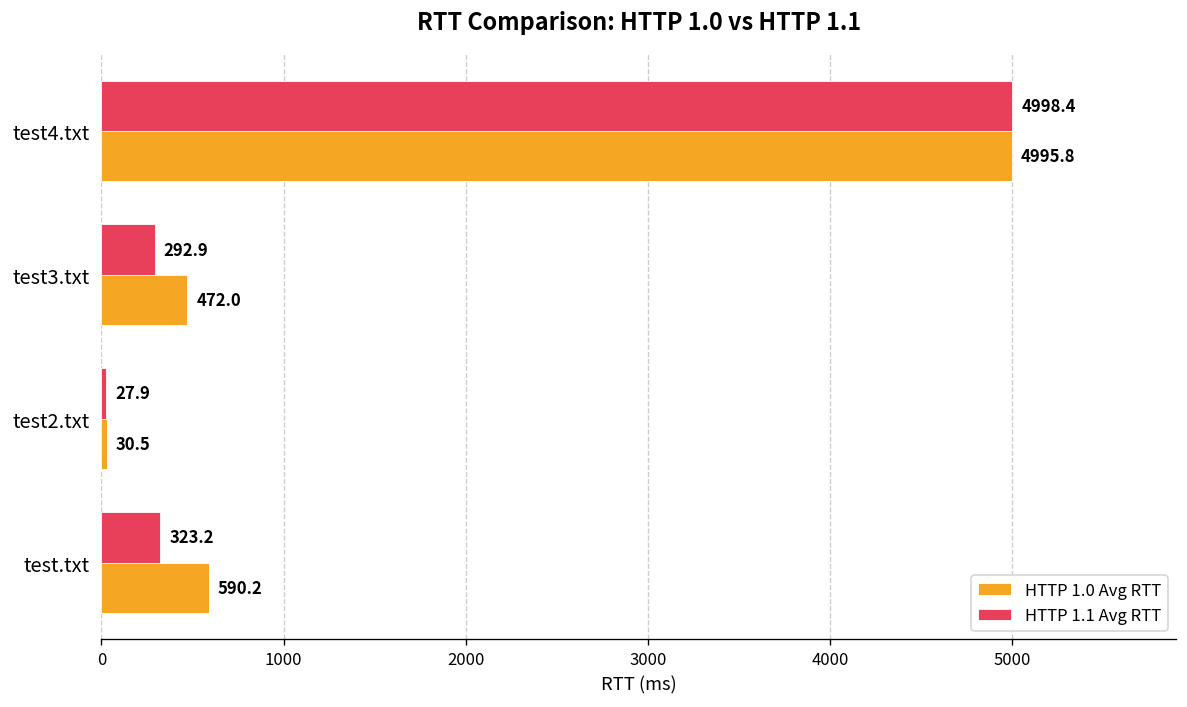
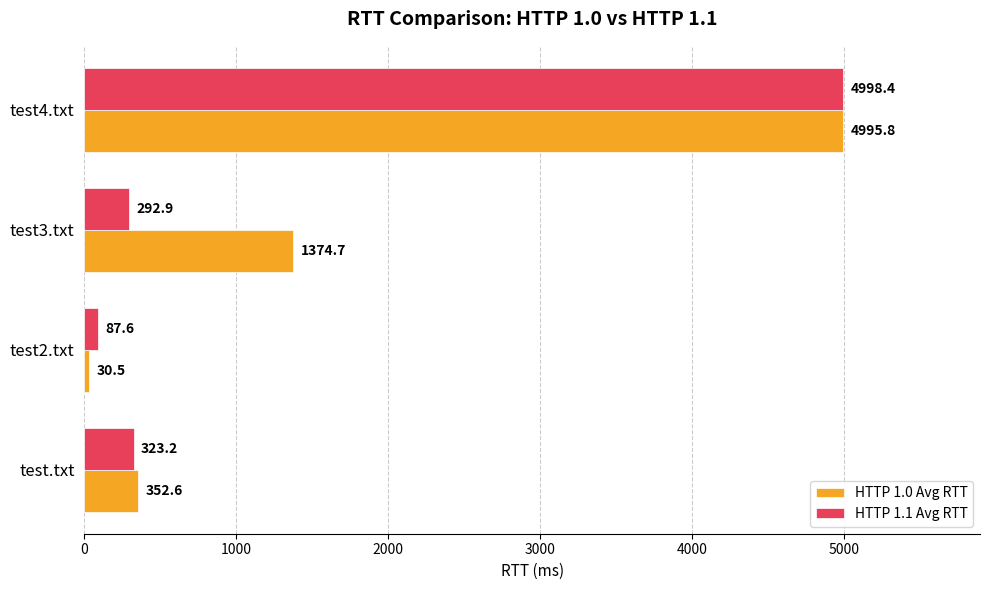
HTTP 1.0 Avg RTT, test3.txt: 472.0 -> 1374.7
HTTP 1.1 Avg RTT, test2.txt: 27.9 -> 87.6
HTTP 1.0 Avg RTT, test.txt: 590.2 -> 352.6
